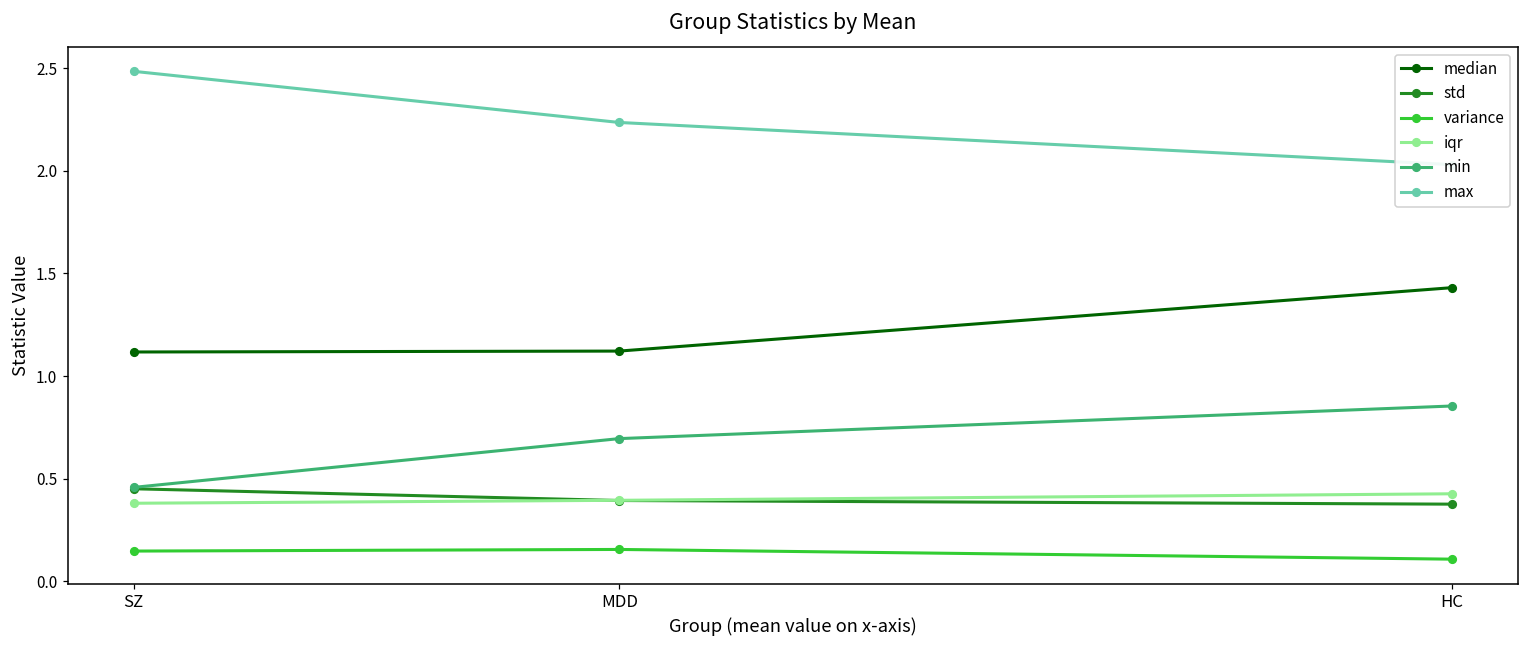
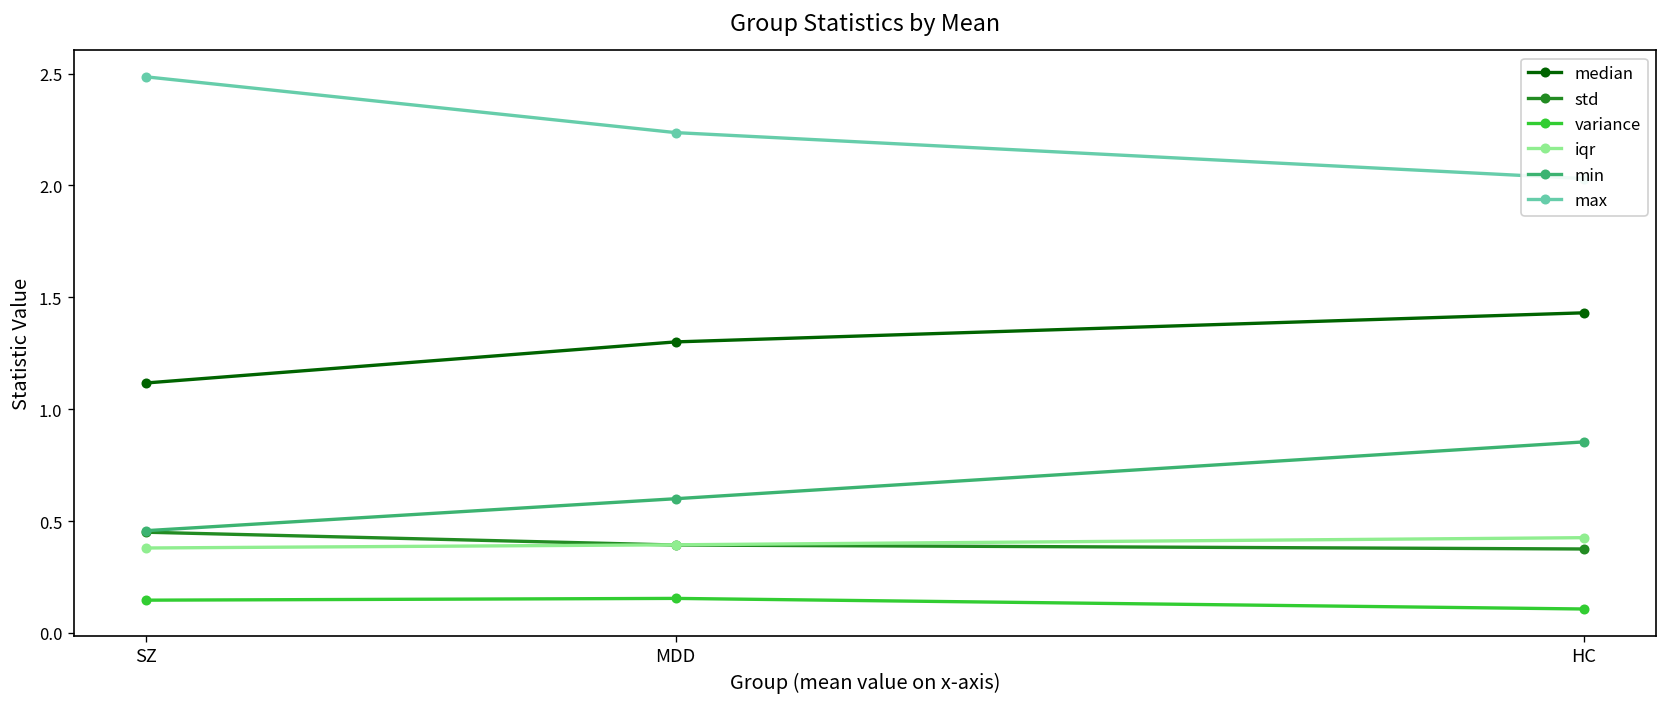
median, MDD: 1.12 -> 1.30
min, MDD: 0.69 -> 0.60
